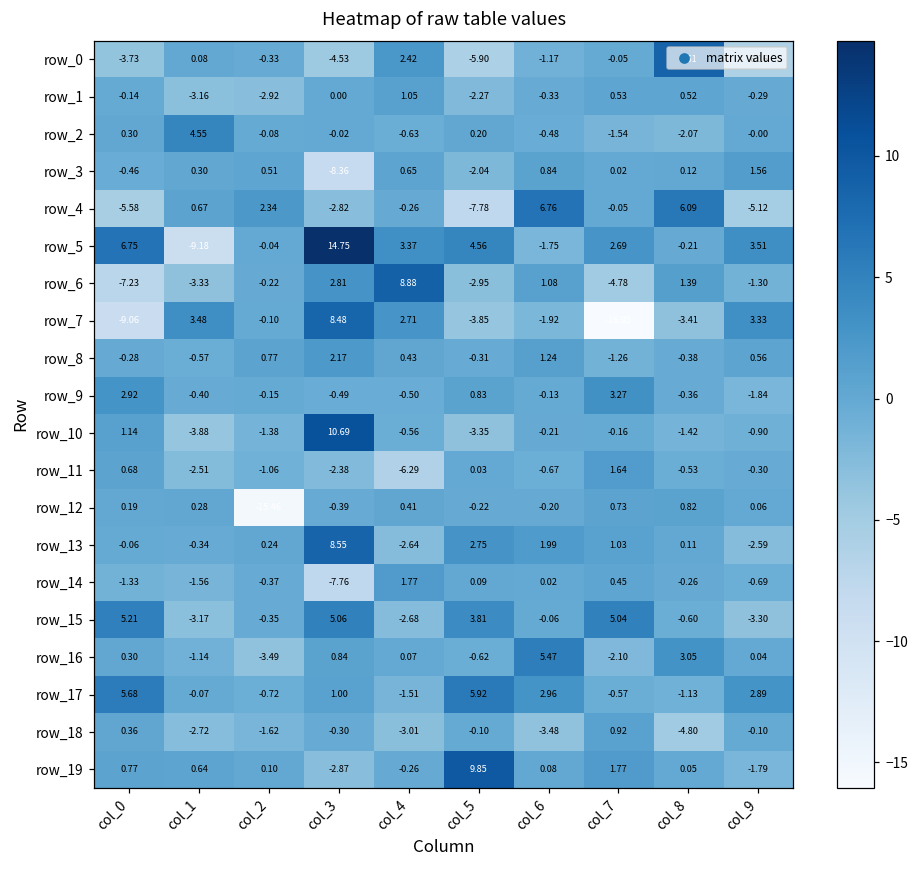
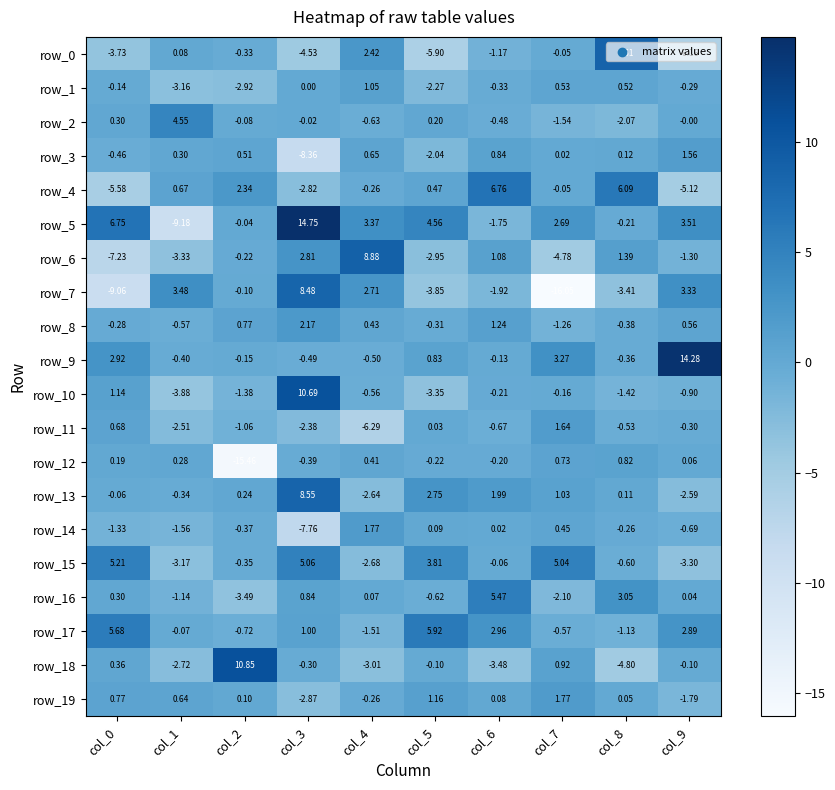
row_4, col_5: -7.78 -> 0.47
row_9, col_9: -1.84 -> 14.28
row_18, col_2: -1.62 -> 10.85
row_19, col_5: 9.85 -> 1.16
